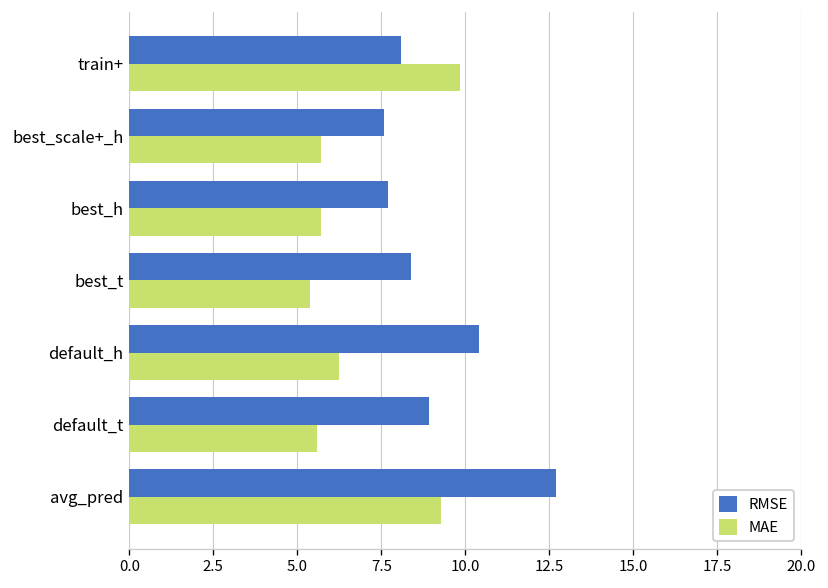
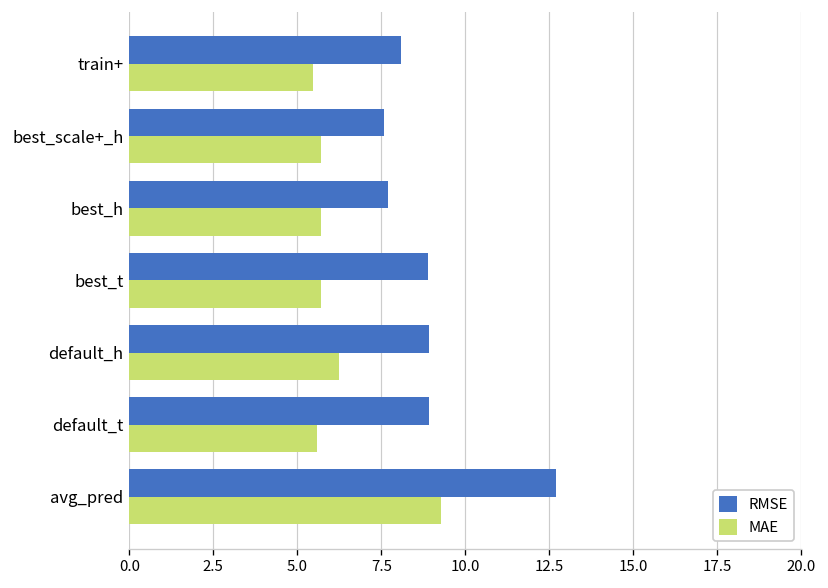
MAE, train+: 9.8 -> 5.5
RMSE, best_t: 8.4 -> 8.9
MAE, best_t: 5.4 -> 5.7
RMSE, default_h: 10.4 -> 8.9
